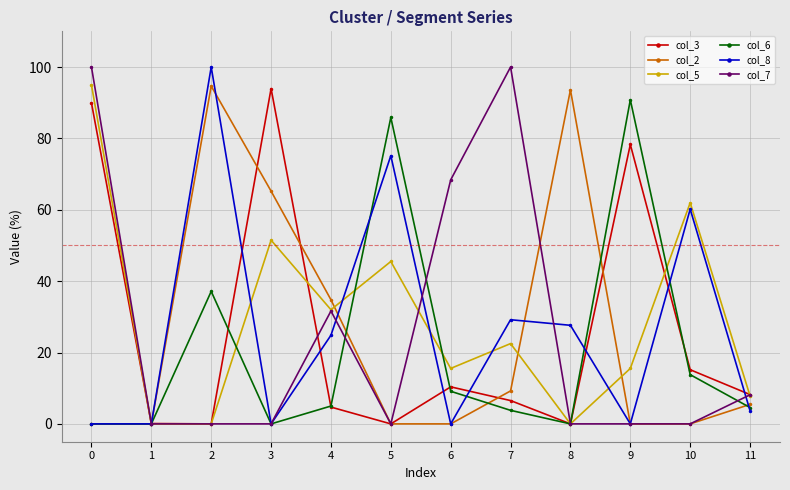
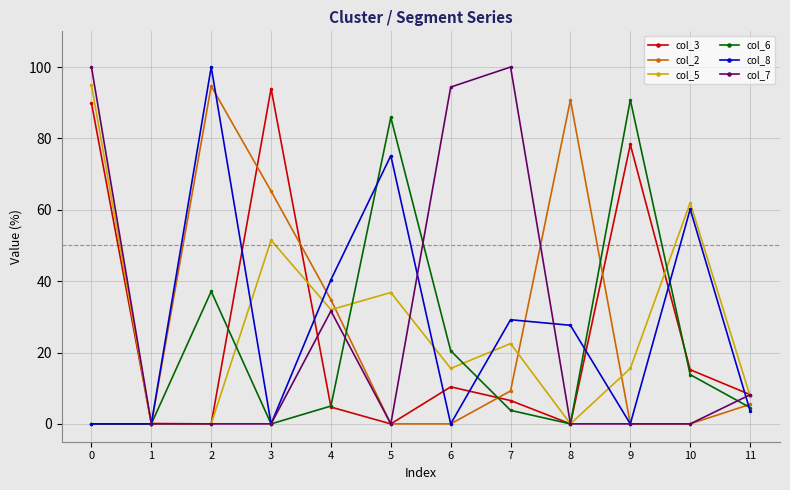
col_8, 4: 25 -> 40
col_5, 5: 46 -> 37
col_6, 6: 9 -> 20
col_7, 6: 68 -> 94
col_2, 8: 94 -> 91
